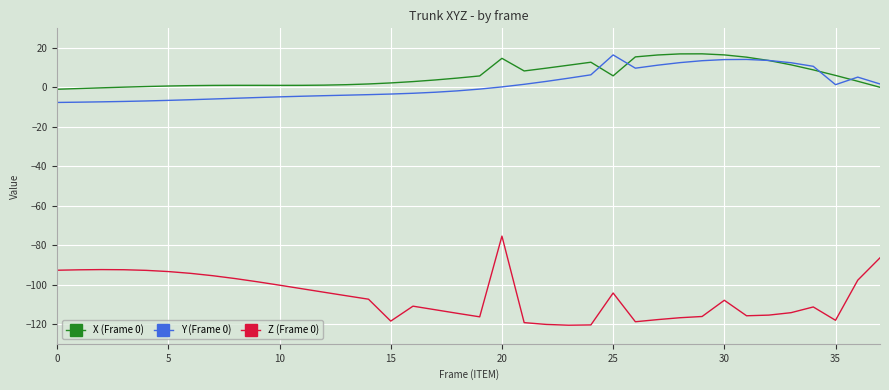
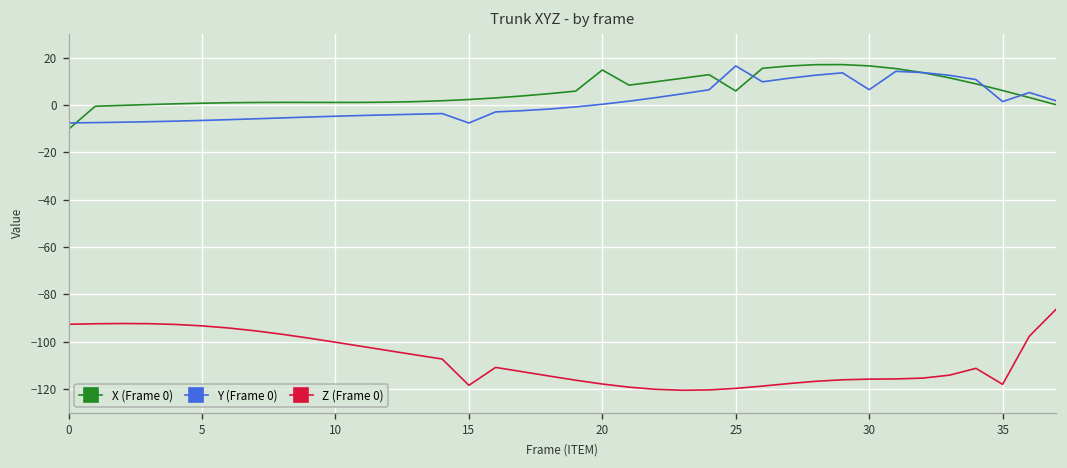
X (Frame 0), 0: -1 -> -10
Y (Frame 0), 15: -3 -> -8
Z (Frame 0), 20: -75 -> -118
Z (Frame 0), 25: -104 -> -120
Y (Frame 0), 30: 14 -> 6
Z (Frame 0), 30: -108 -> -116
